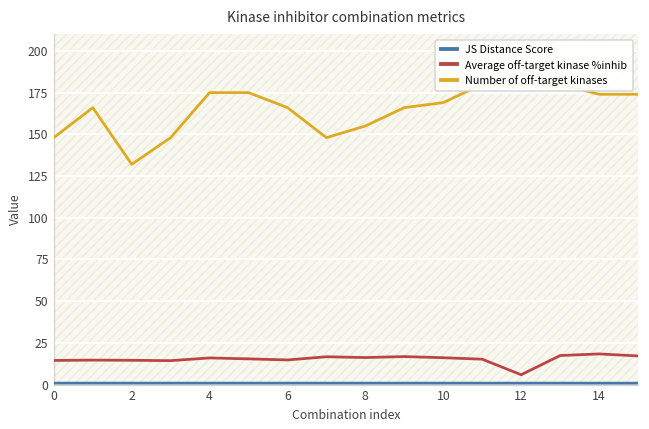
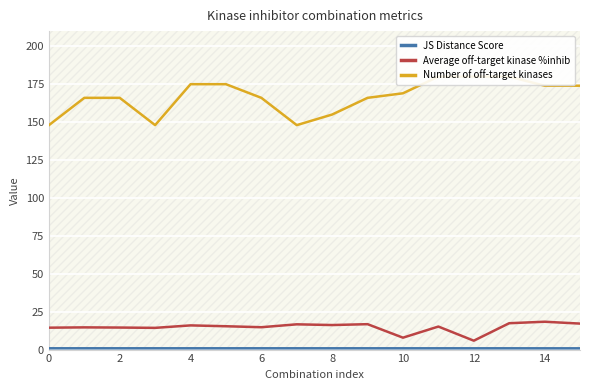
Number of off-target kinases, 2: 132 -> 166
Average off-target kinase %inhib, 10: 16 -> 8
